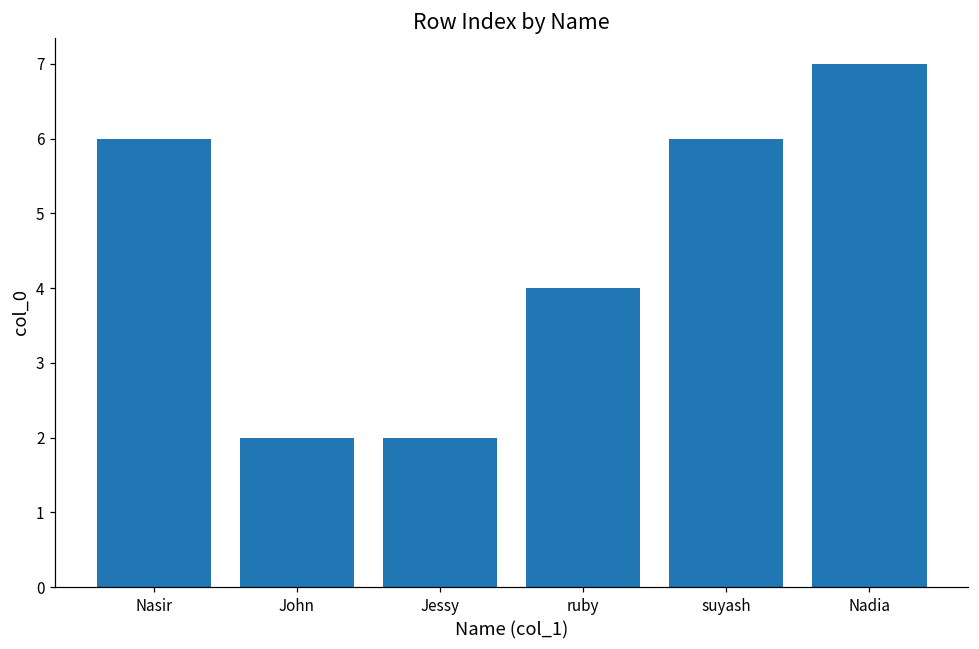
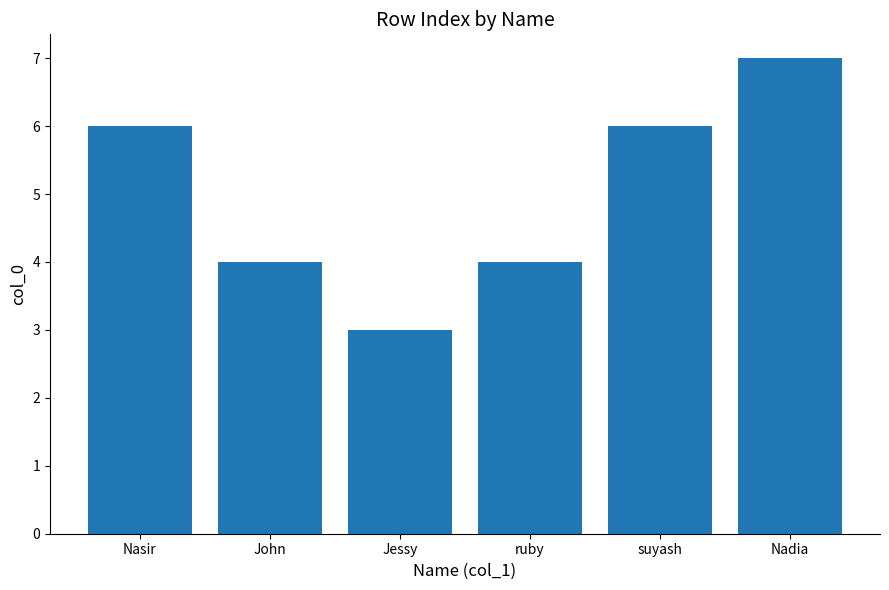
John: 2 -> 4
Jessy: 2 -> 3
